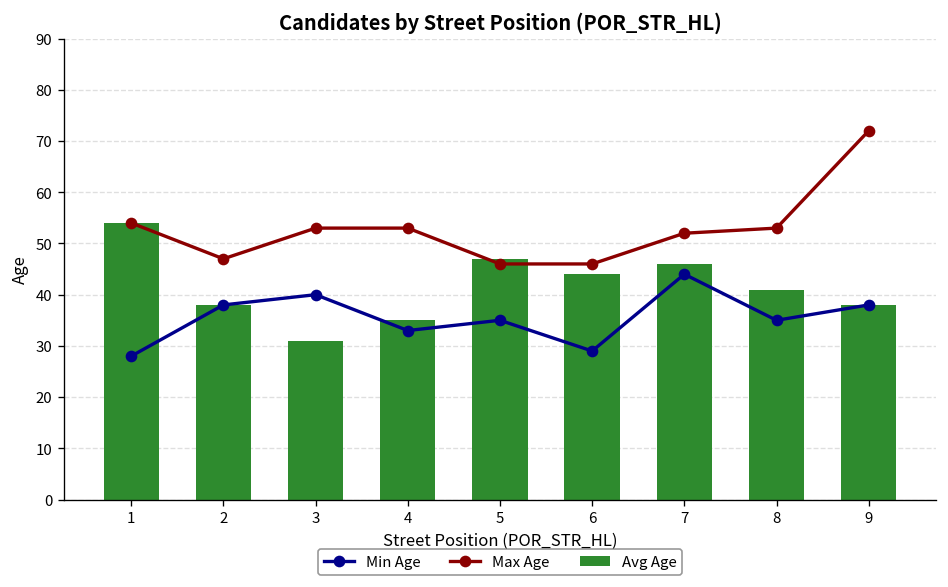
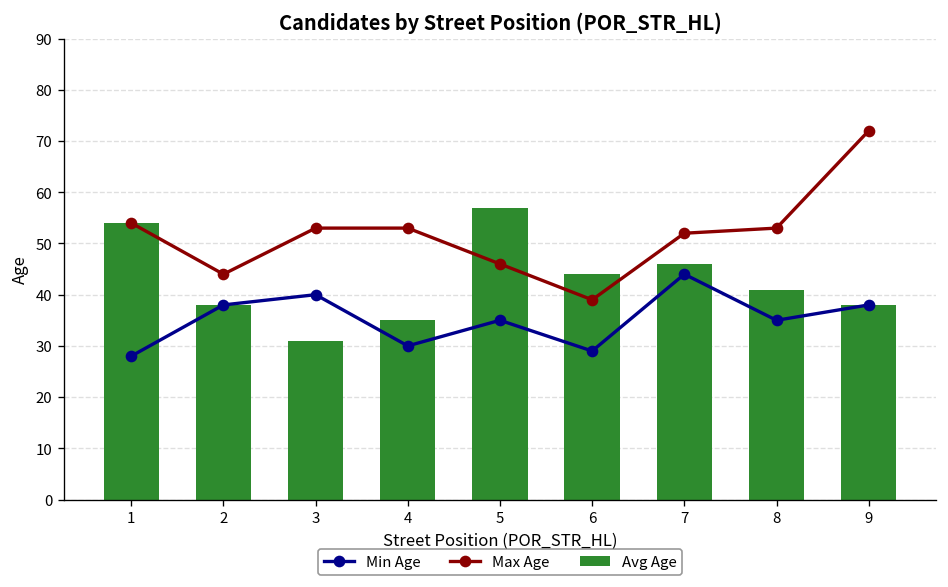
Max Age, 2: 47 -> 44
Min Age, 4: 33 -> 30
Avg Age, 5: 47 -> 57
Max Age, 6: 46 -> 39
